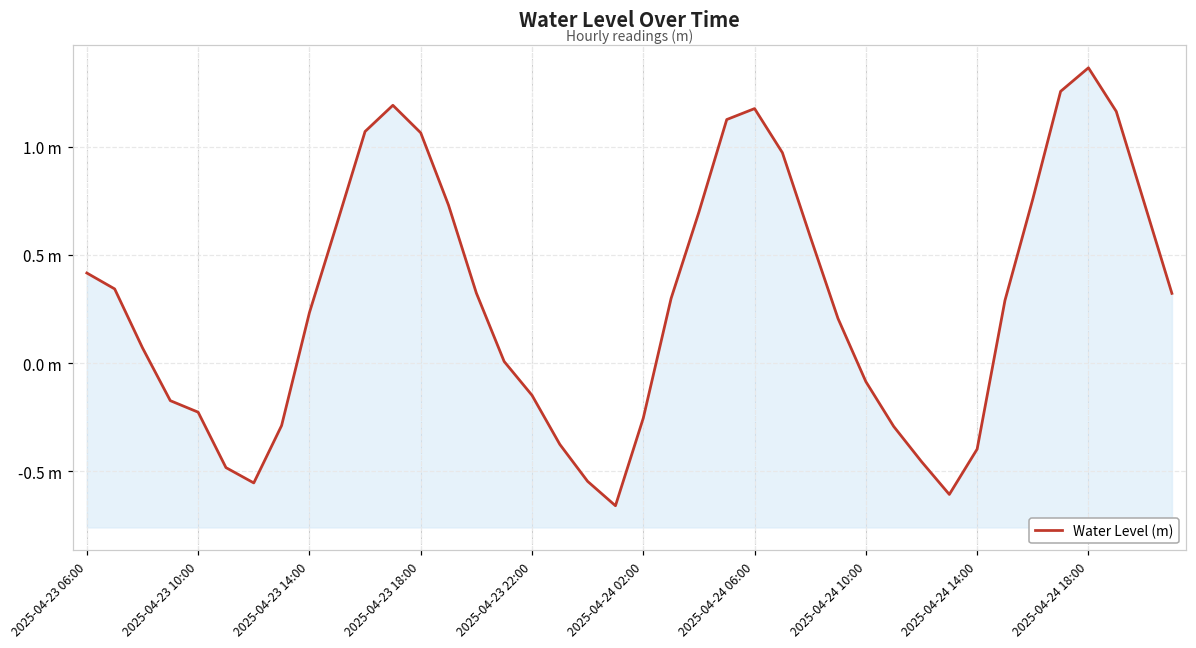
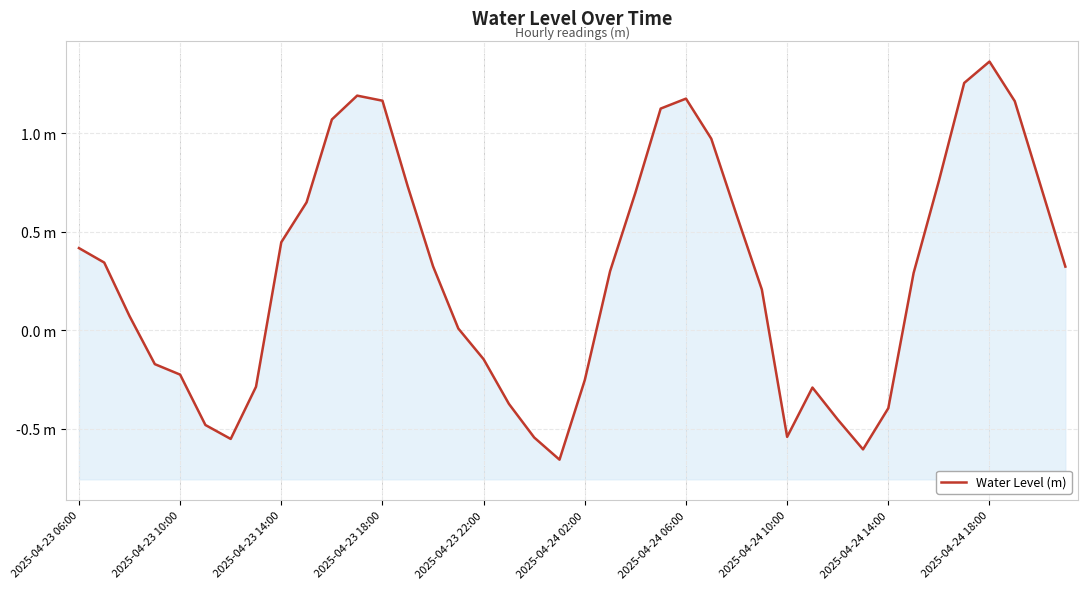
2025-04-23 14:00: 0.23 m -> 0.45 m
2025-04-23 18:00: 1.06 m -> 1.17 m
2025-04-24 10:00: -0.09 m -> -0.54 m
